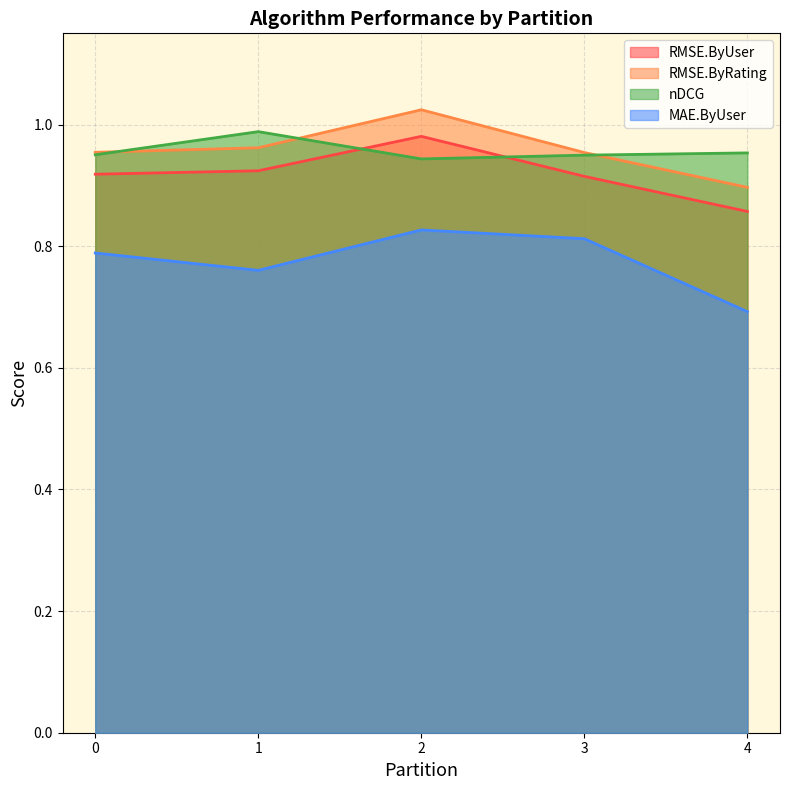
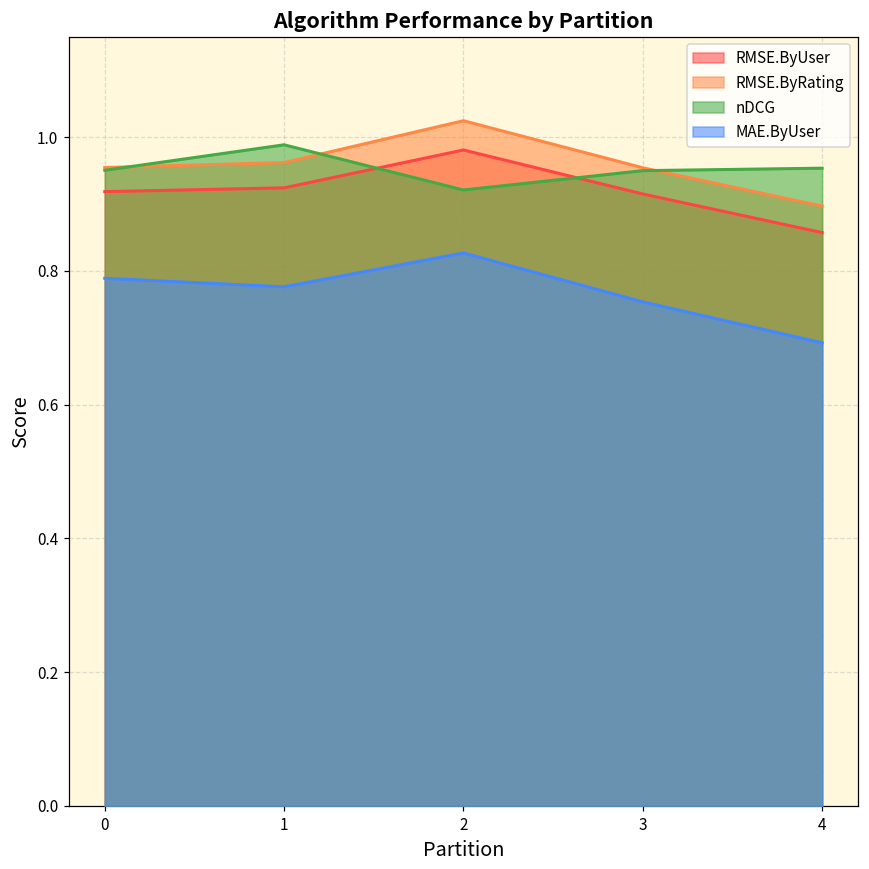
MAE.ByUser, 1: 0.76 -> 0.78
nDCG, 2: 0.94 -> 0.92
MAE.ByUser, 3: 0.81 -> 0.75
